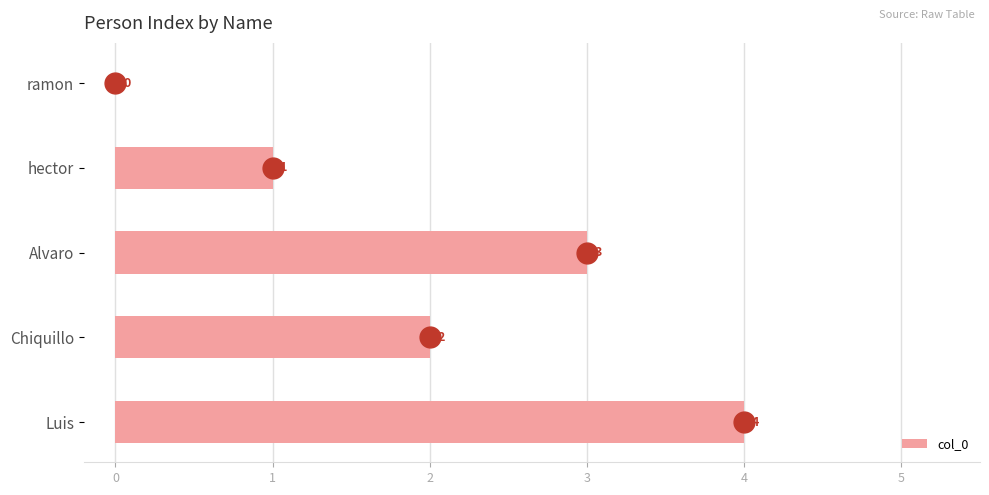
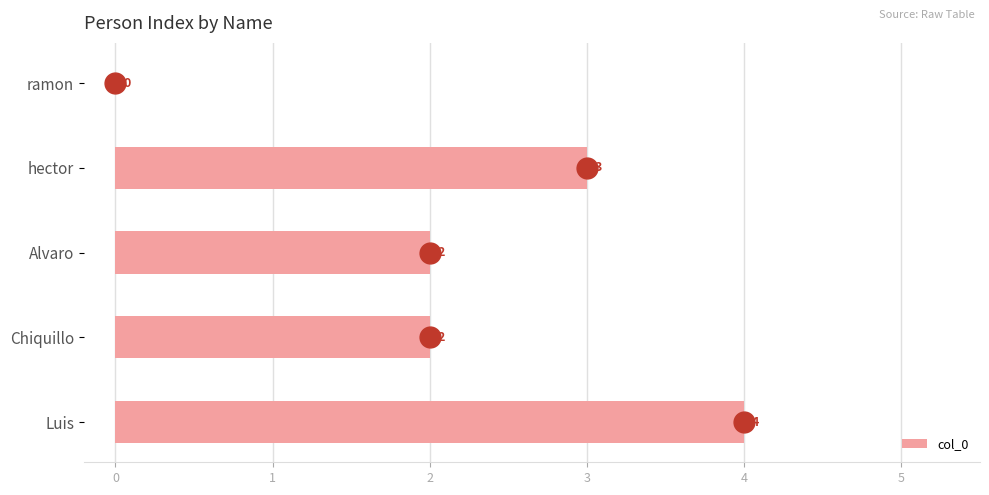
col_0, hector: 1 -> 3
col_0, Alvaro: 3 -> 2
